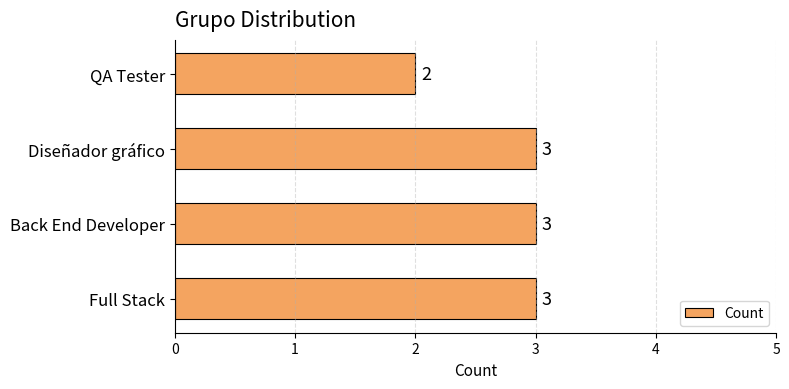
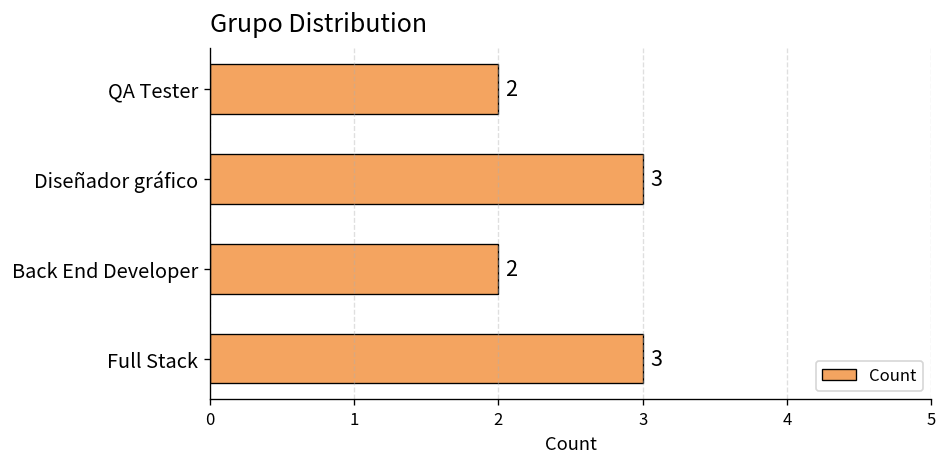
Back End Developer: 3 -> 2
